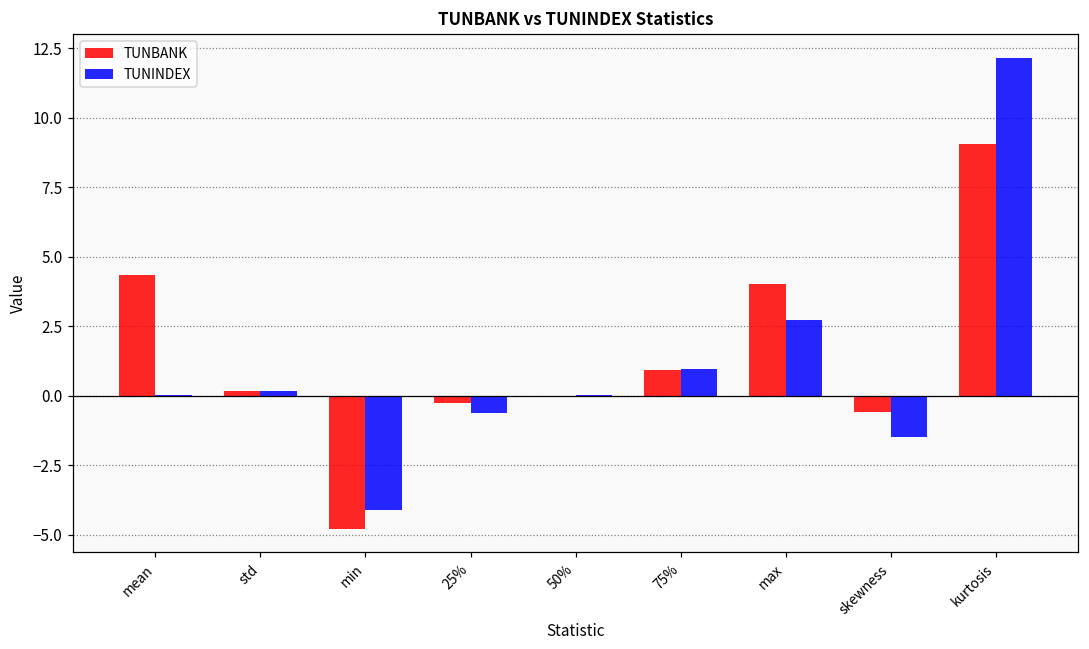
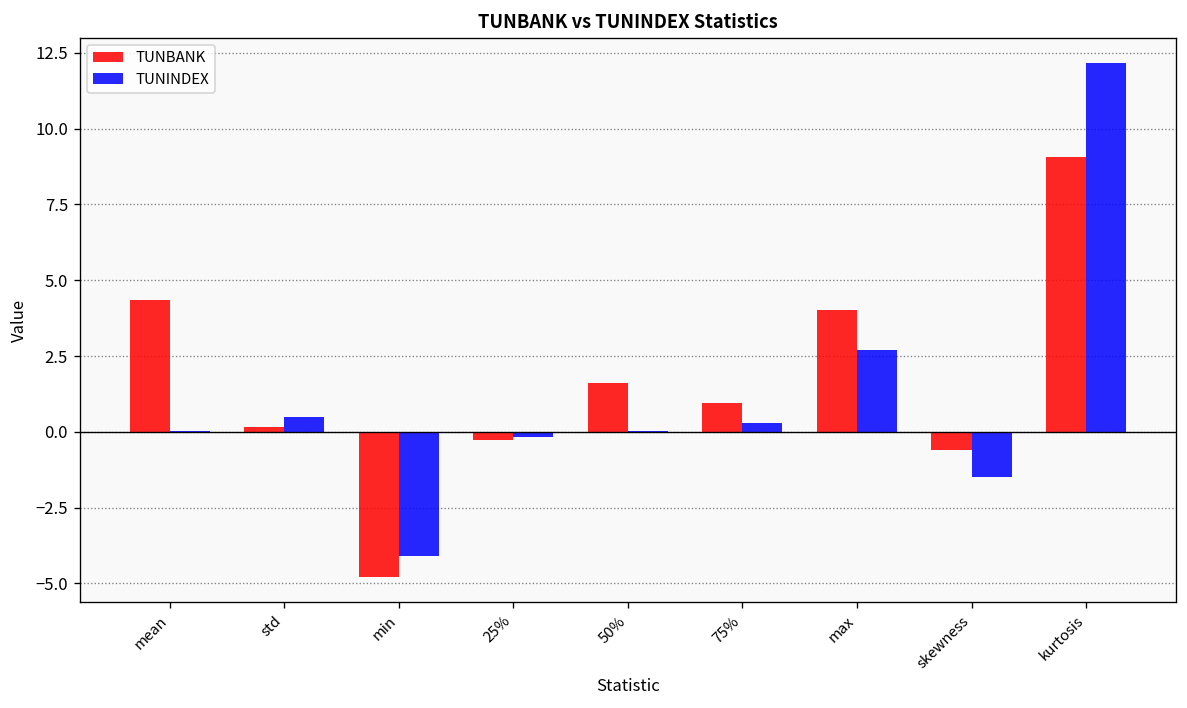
TUNINDEX, std: 0.2 -> 0.5
TUNINDEX, 25%: -0.6 -> -0.2
TUNBANK, 50%: 0.0 -> 1.6
TUNINDEX, 75%: 1.0 -> 0.3
